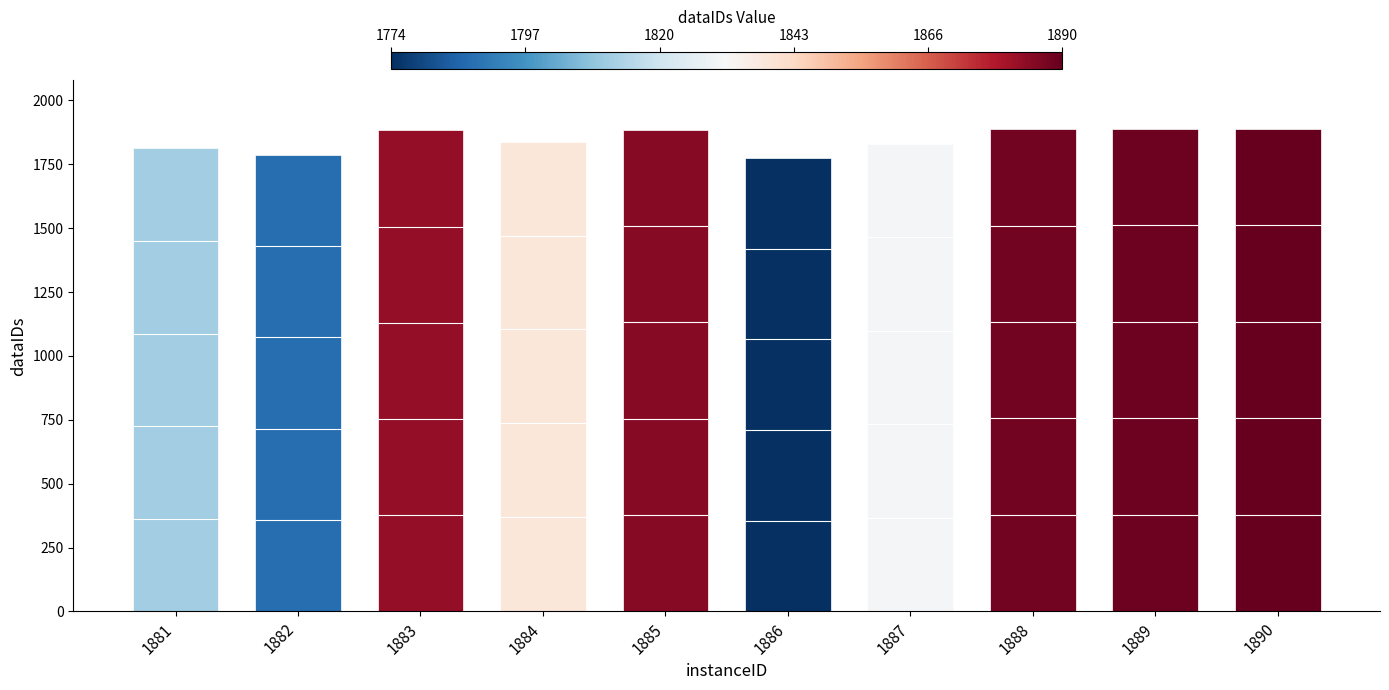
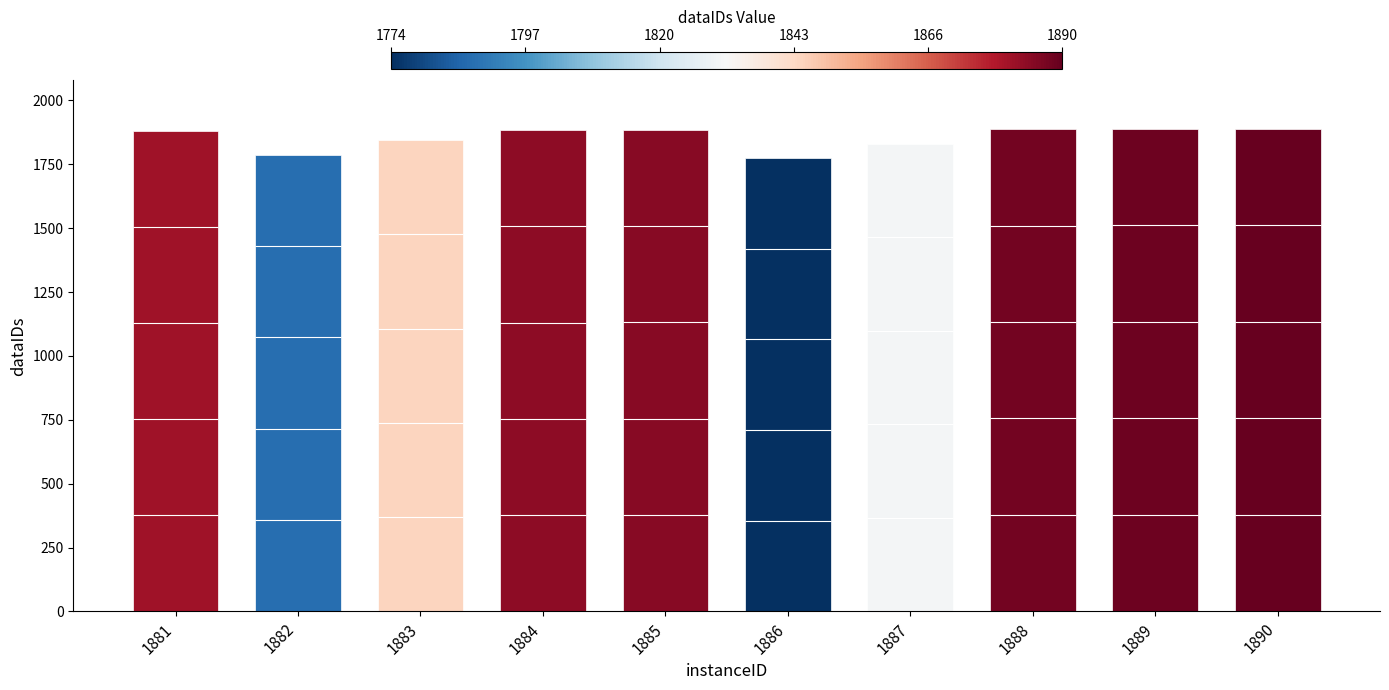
1881: 1810 -> 1880
1883: 1880 -> 1850
1884: 1840 -> 1880
